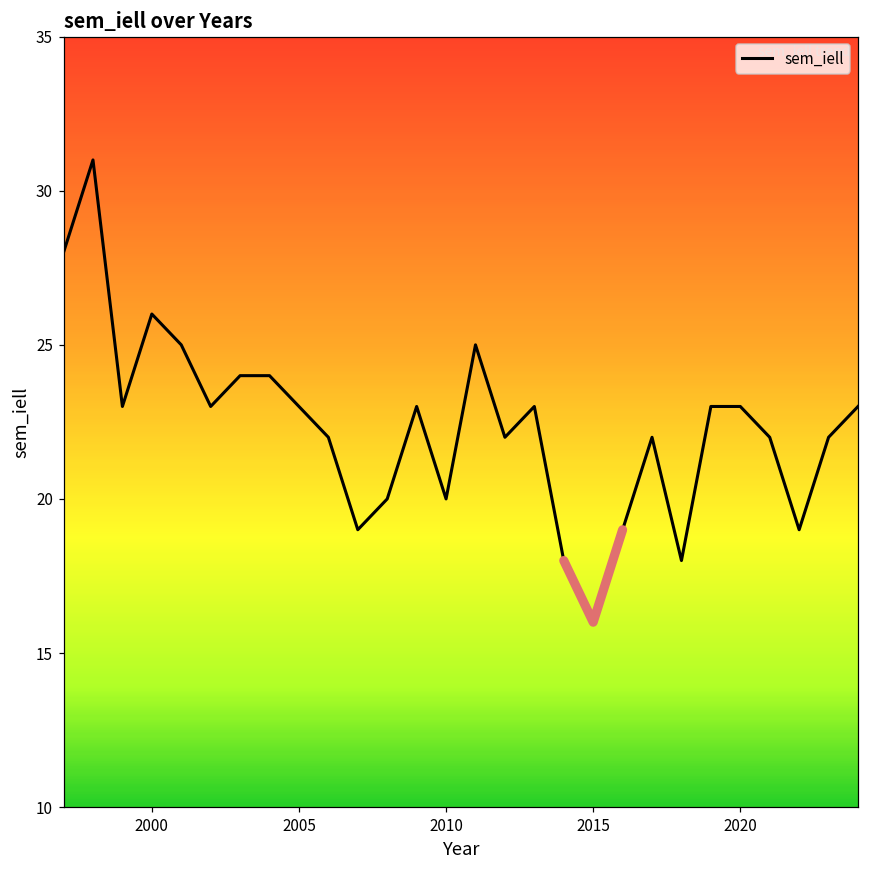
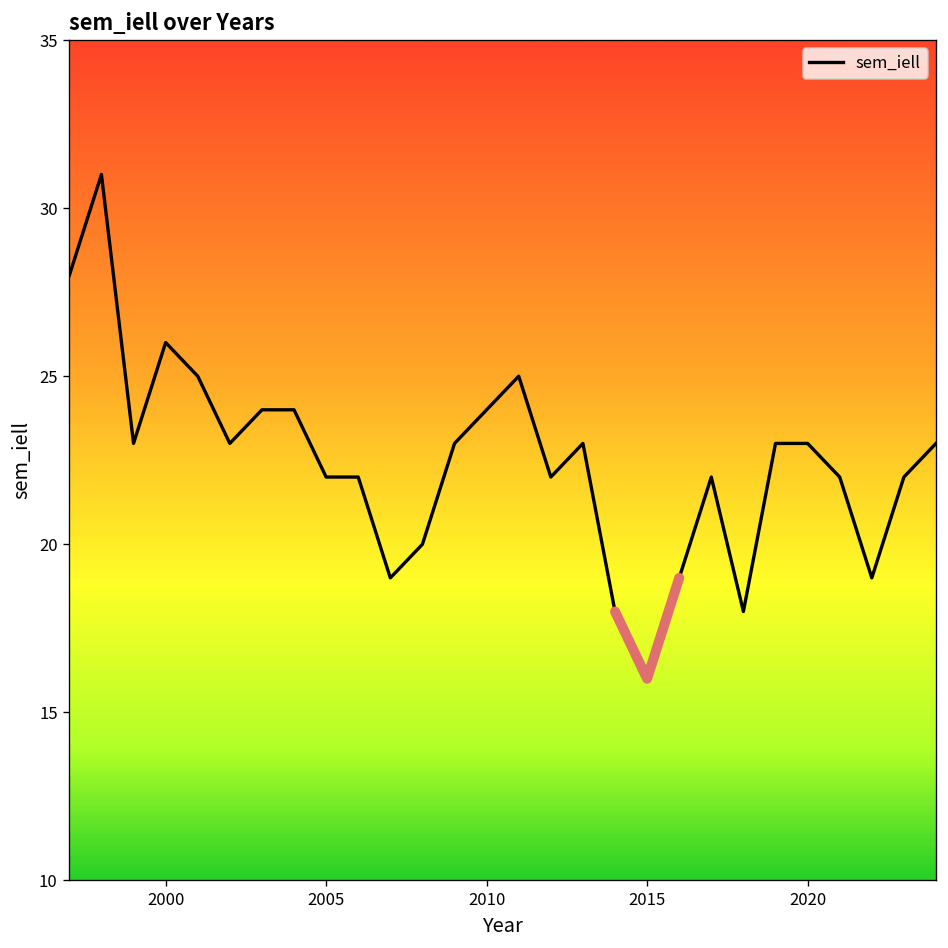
sem_iell, 2005: 23 -> 22
sem_iell, 2010: 20 -> 24
